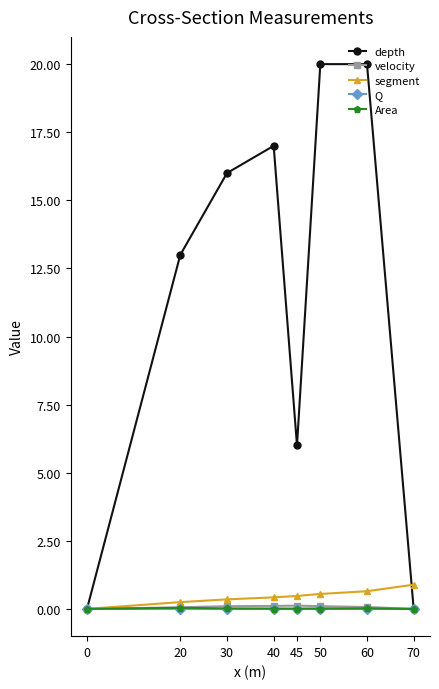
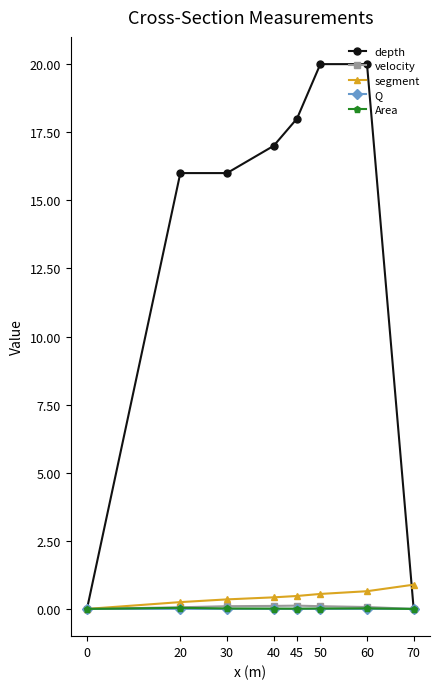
depth, 20: 13 -> 16
depth, 45: 6 -> 18
